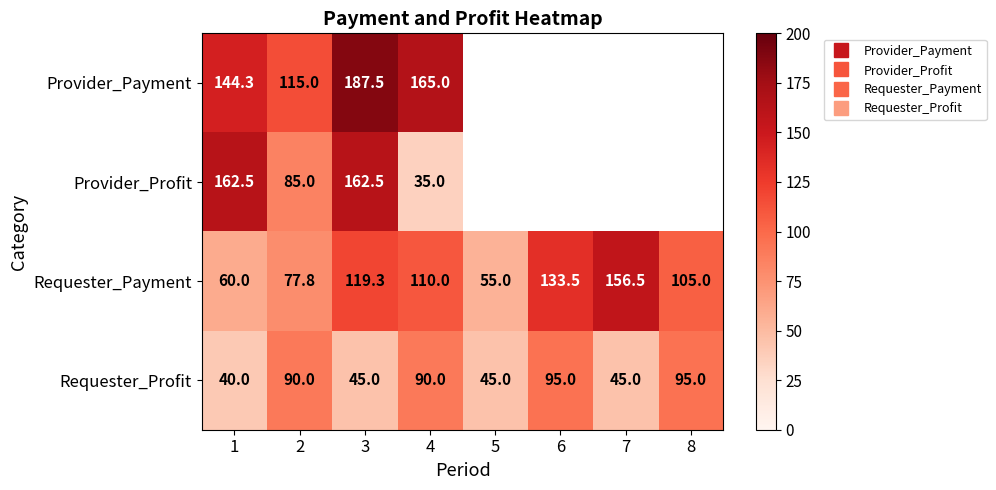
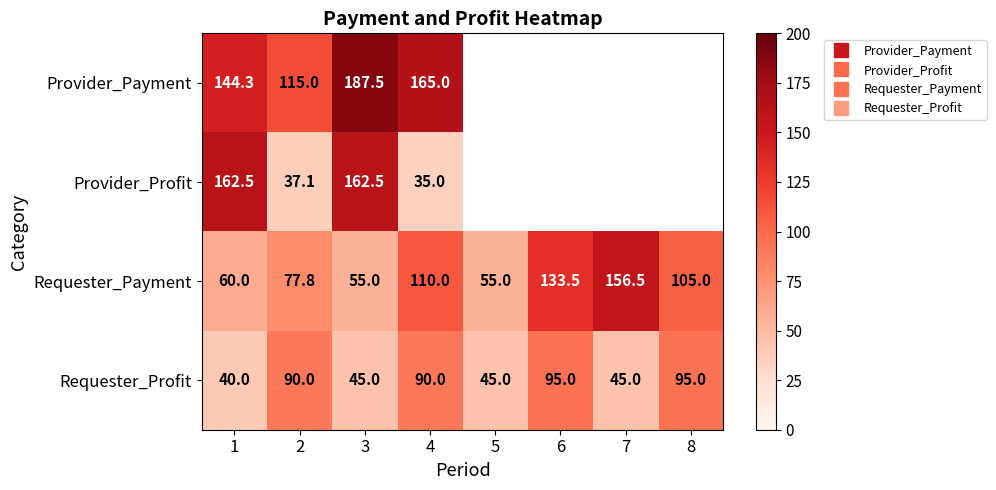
Provider_Profit, 2: 85.0 -> 37.1
Requester_Payment, 3: 119.3 -> 55.0
